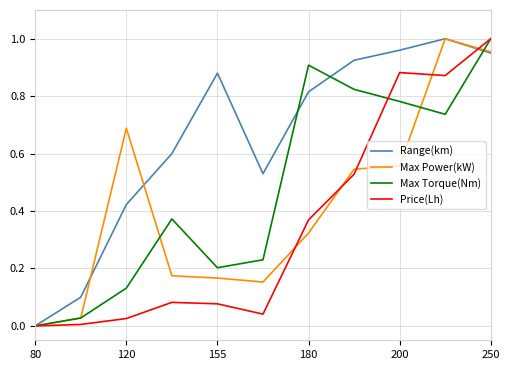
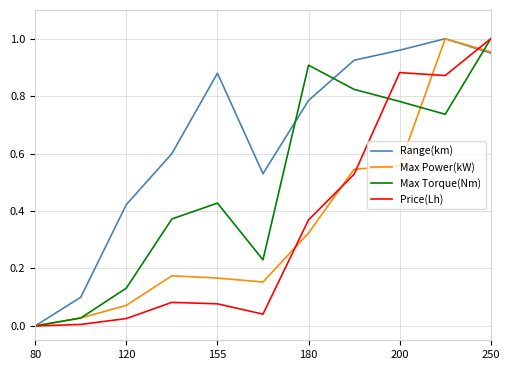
Max Power(kW), 120: 0.69 -> 0.07
Max Torque(Nm), 155: 0.20 -> 0.43
Range(km), 180: 0.81 -> 0.78
